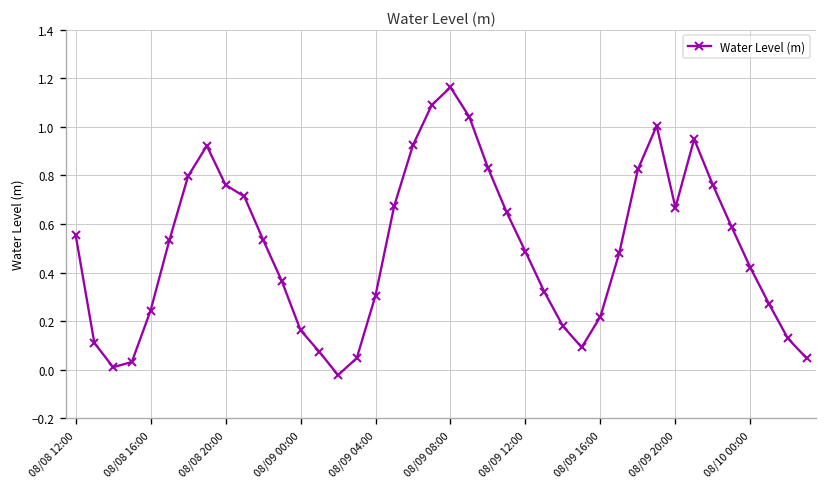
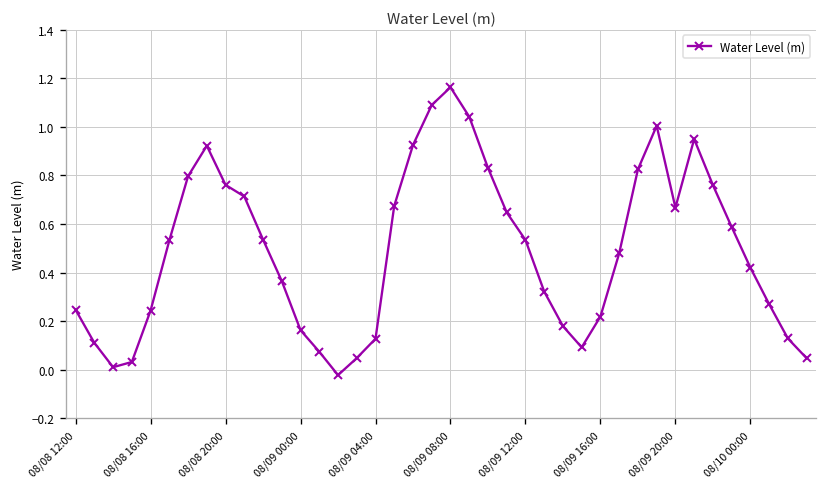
08/08 12:00: 0.56 -> 0.25
08/09 04:00: 0.31 -> 0.13
08/09 12:00: 0.49 -> 0.53
